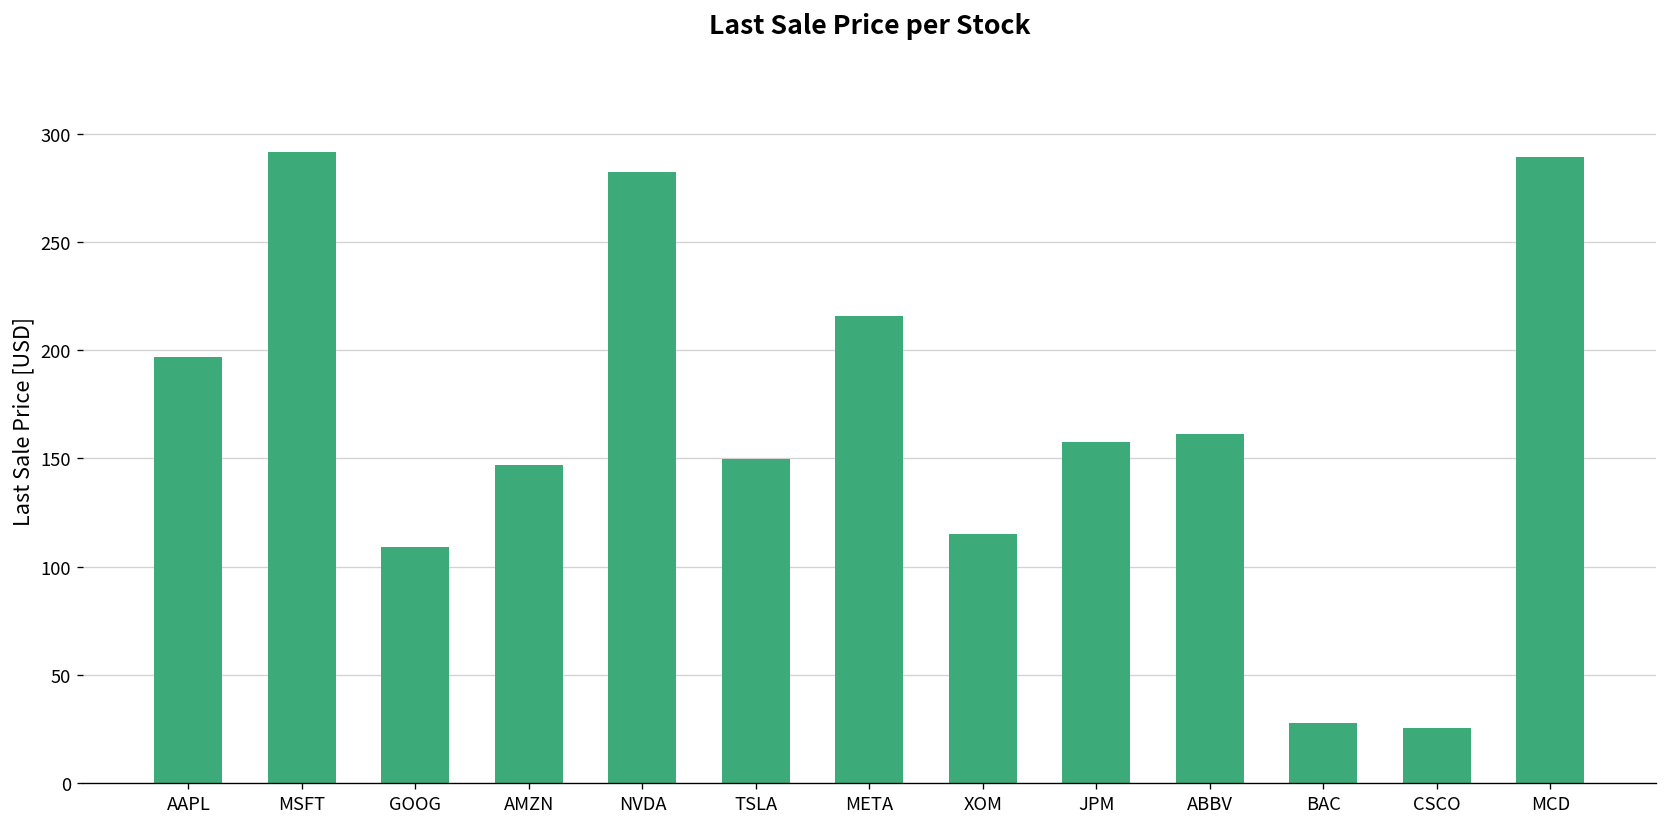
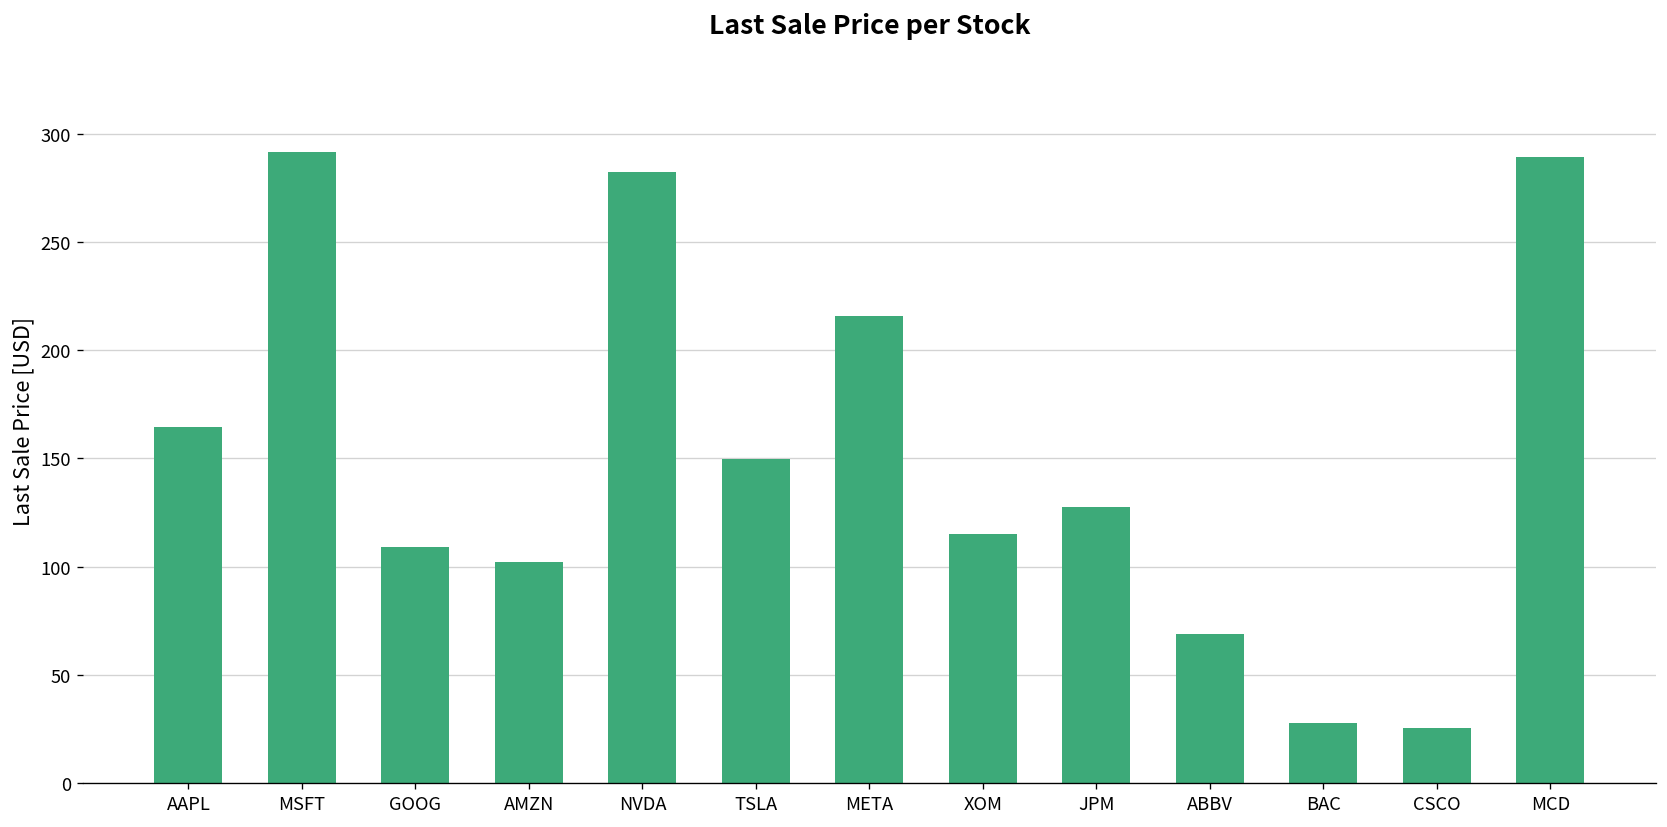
AAPL: 197 -> 165
AMZN: 147 -> 102
JPM: 158 -> 127
ABBV: 162 -> 69
